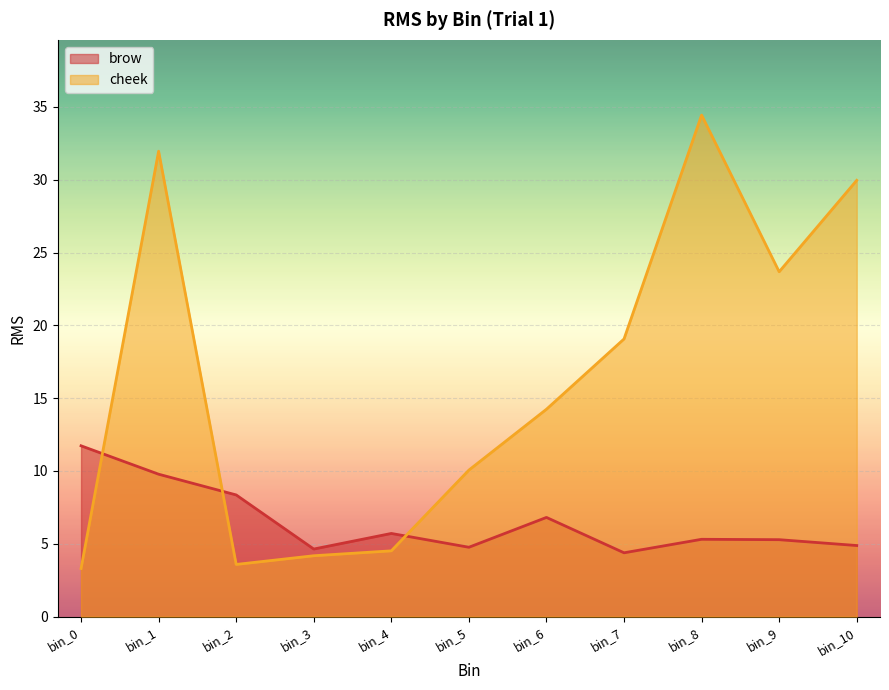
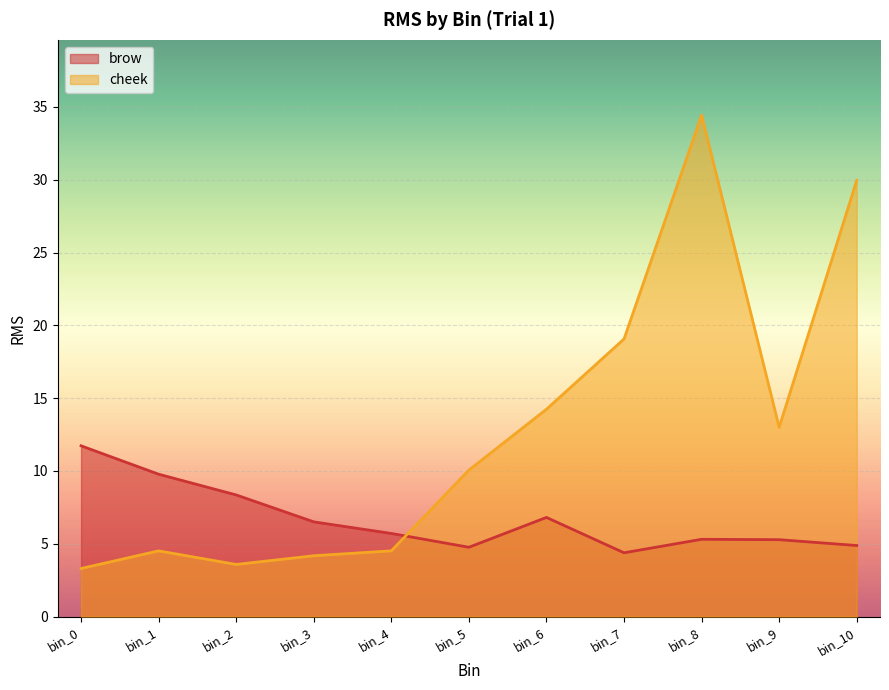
cheek, bin_1: 32.0 -> 4.5
brow, bin_3: 4.6 -> 6.5
cheek, bin_9: 23.7 -> 13.0
